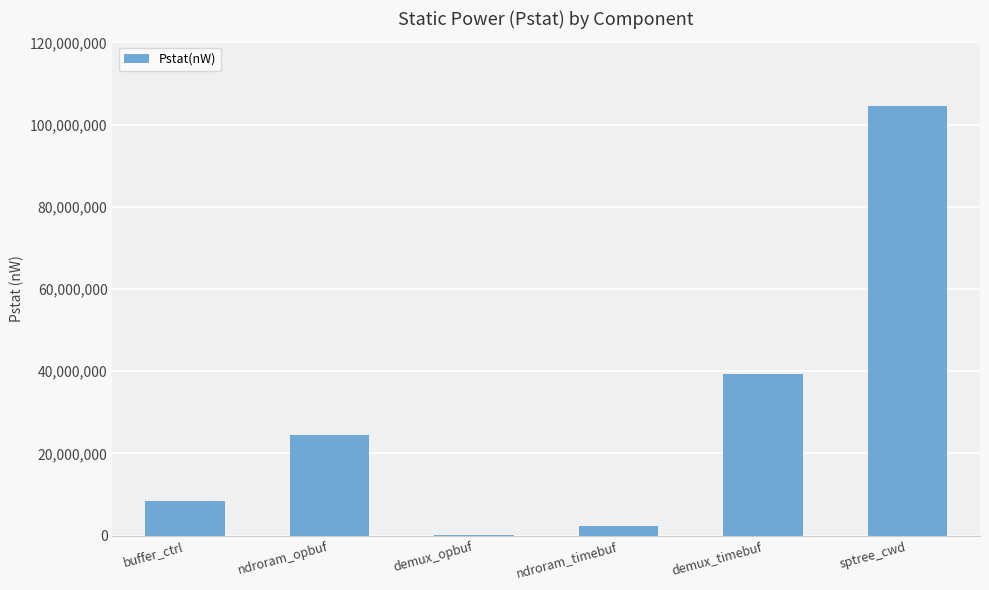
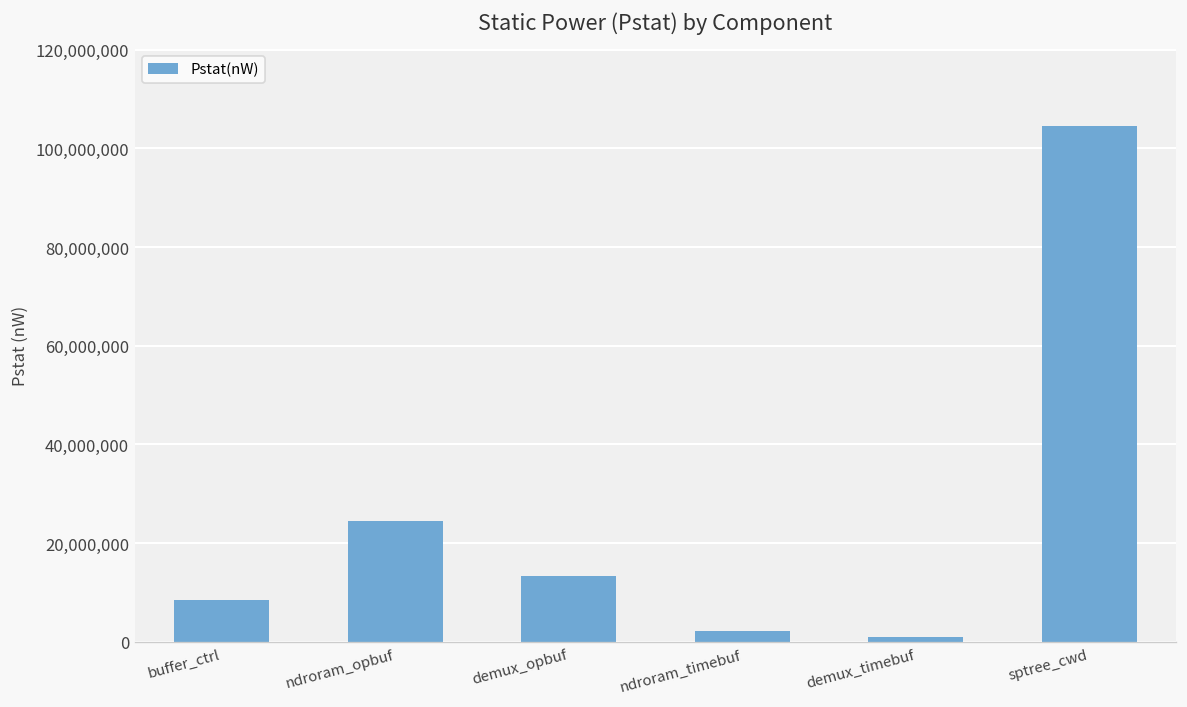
demux_opbuf: 0 -> 13,000,000
demux_timebuf: 39,000,000 -> 1,000,000
